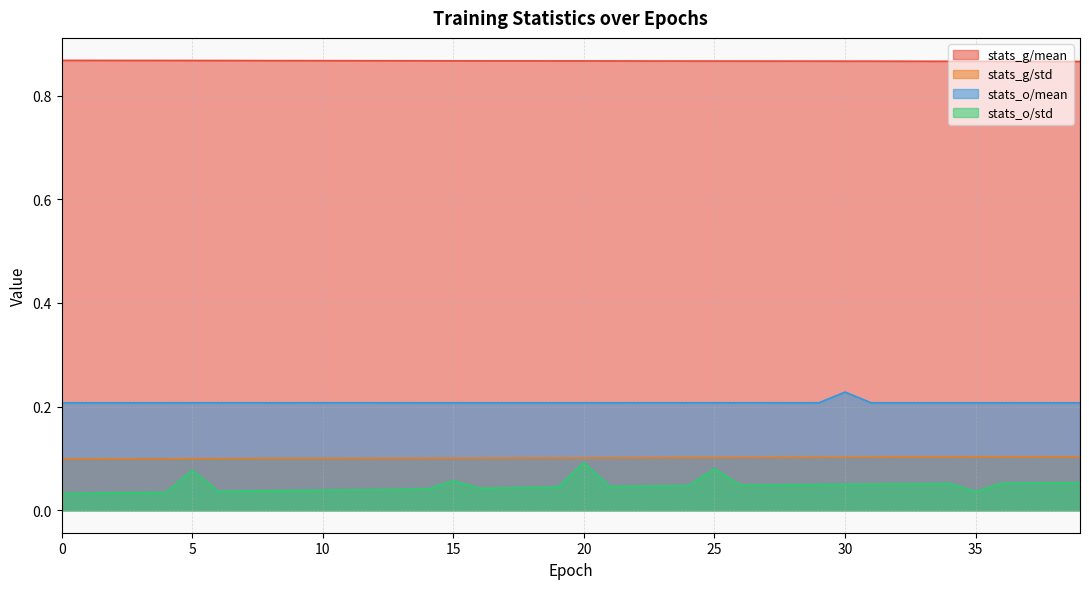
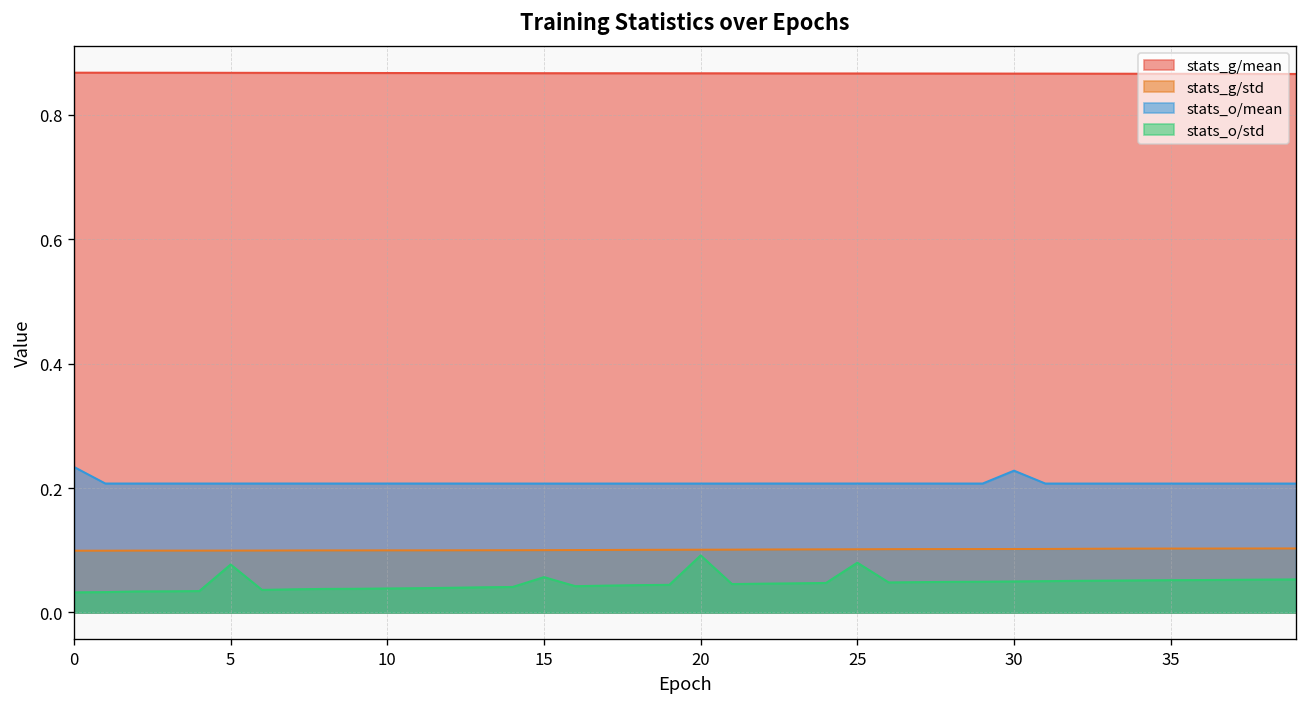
stats_o/mean, 0: 0.21 -> 0.23
stats_o/std, 35: 0.04 -> 0.05
